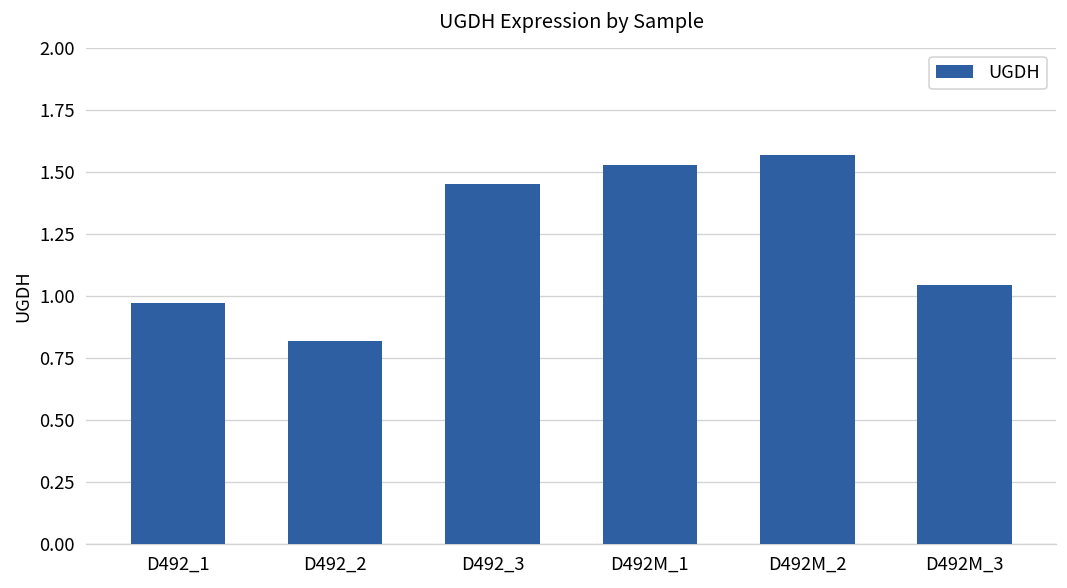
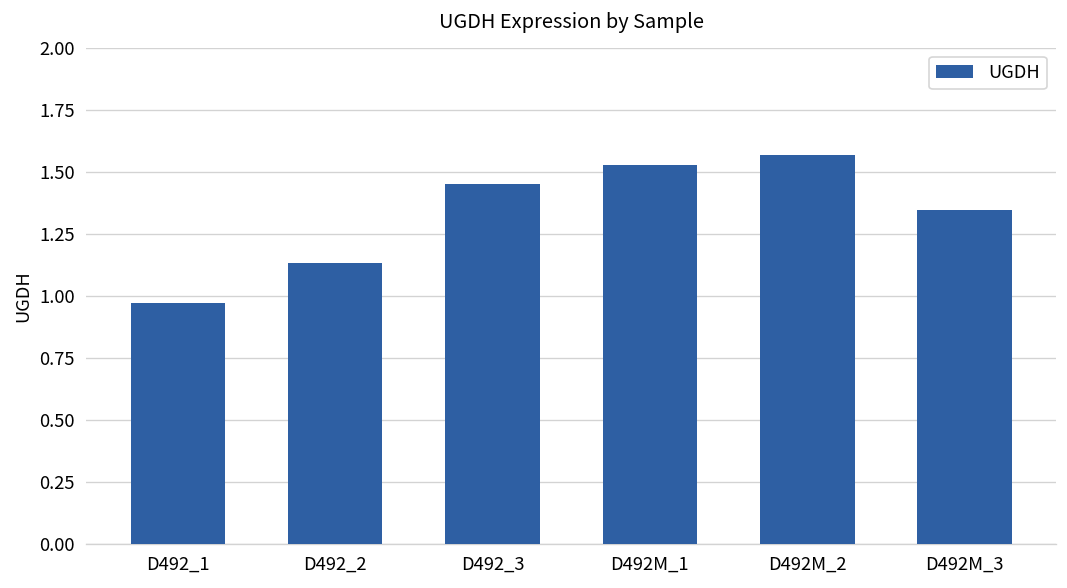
D492_2: 0.82 -> 1.13
D492M_3: 1.04 -> 1.35
